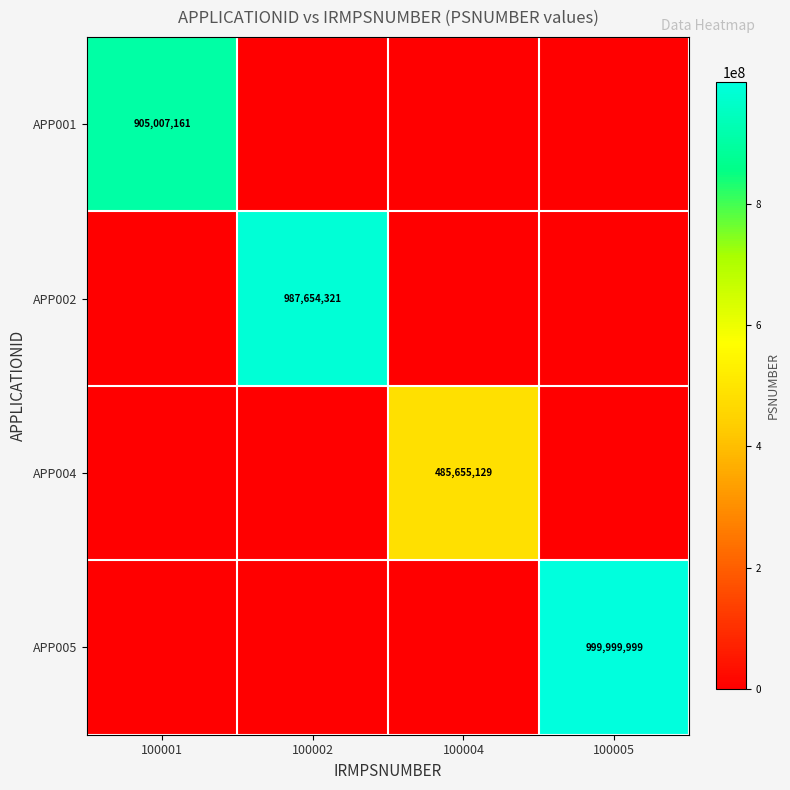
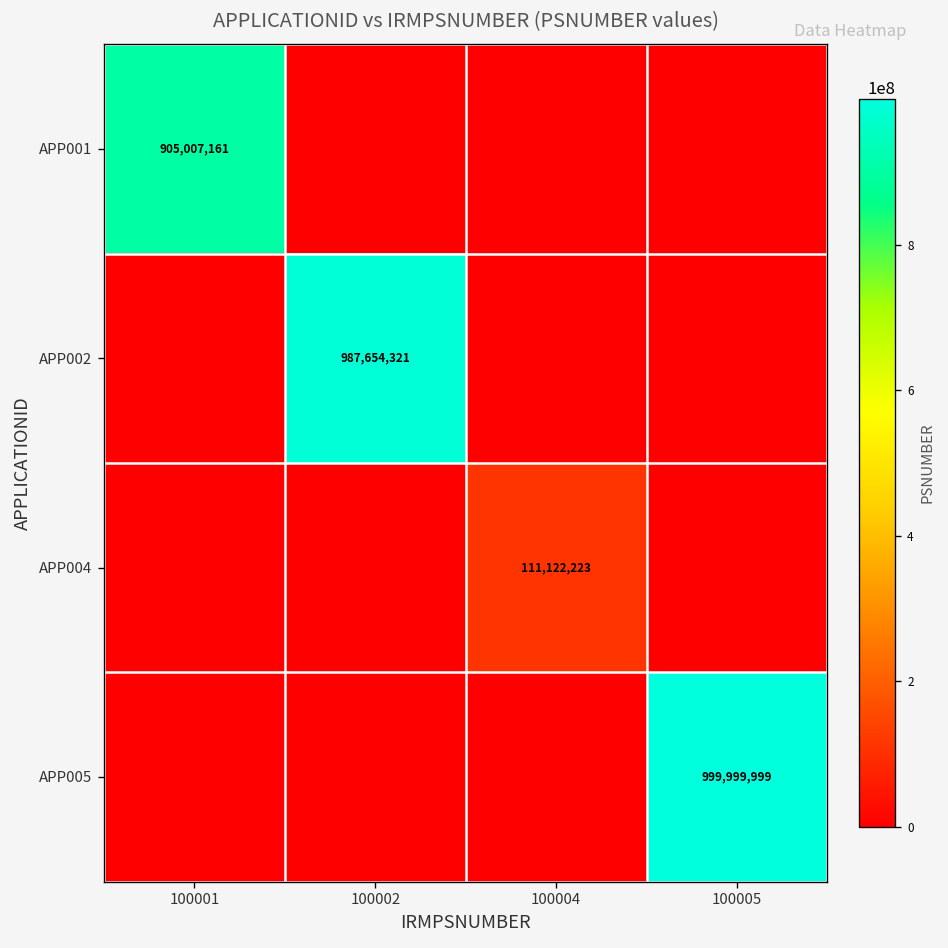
APP004, 100004: 485,655,129 -> 111,122,223
